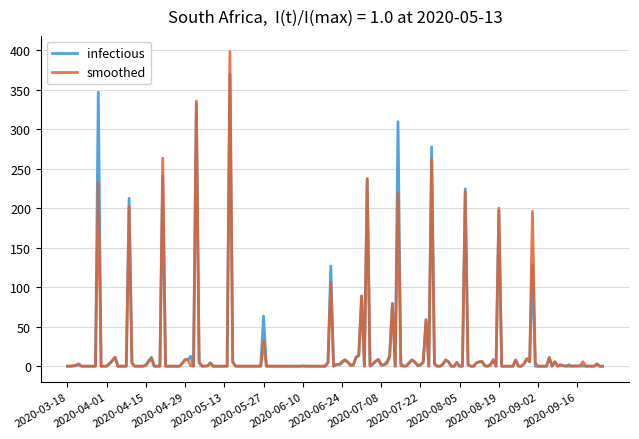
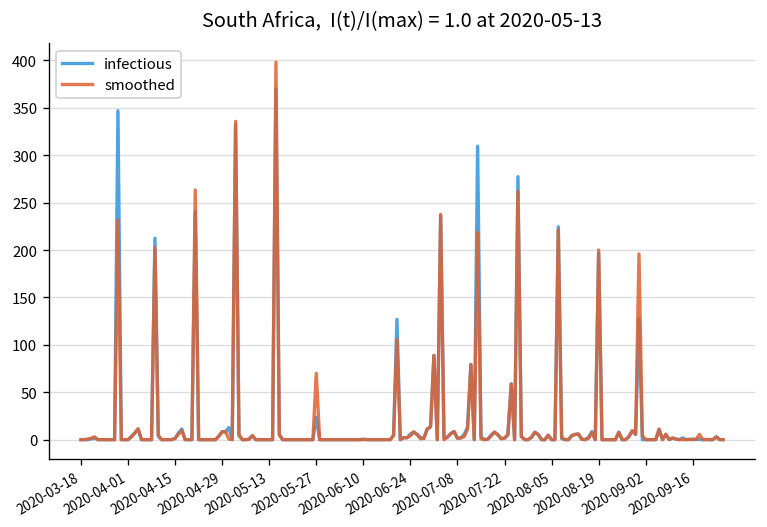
infectious, 2020-05-27: 60 -> 20
smoothed, 2020-05-27: 30 -> 70
